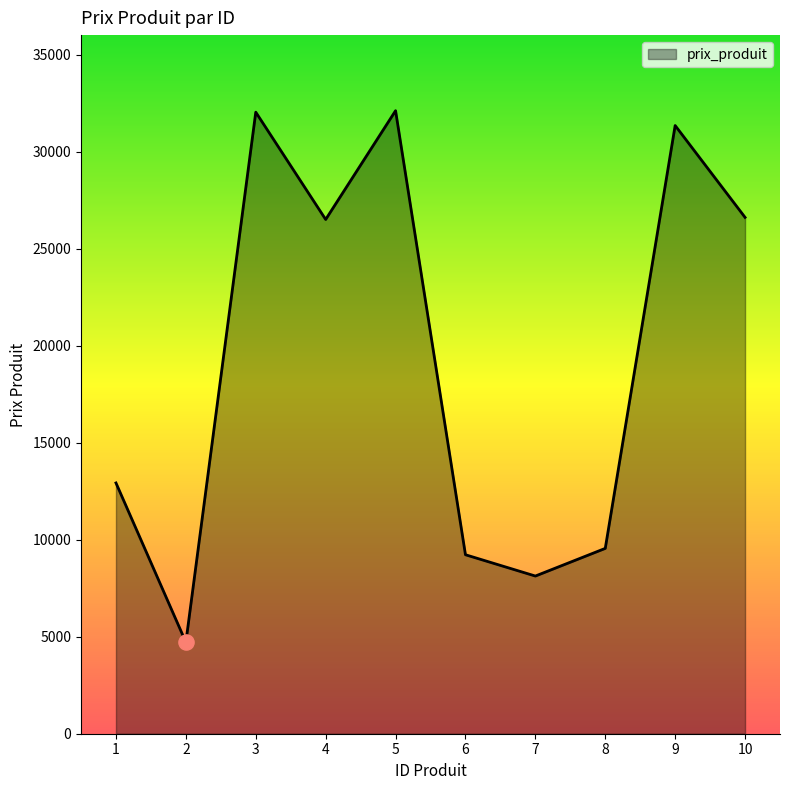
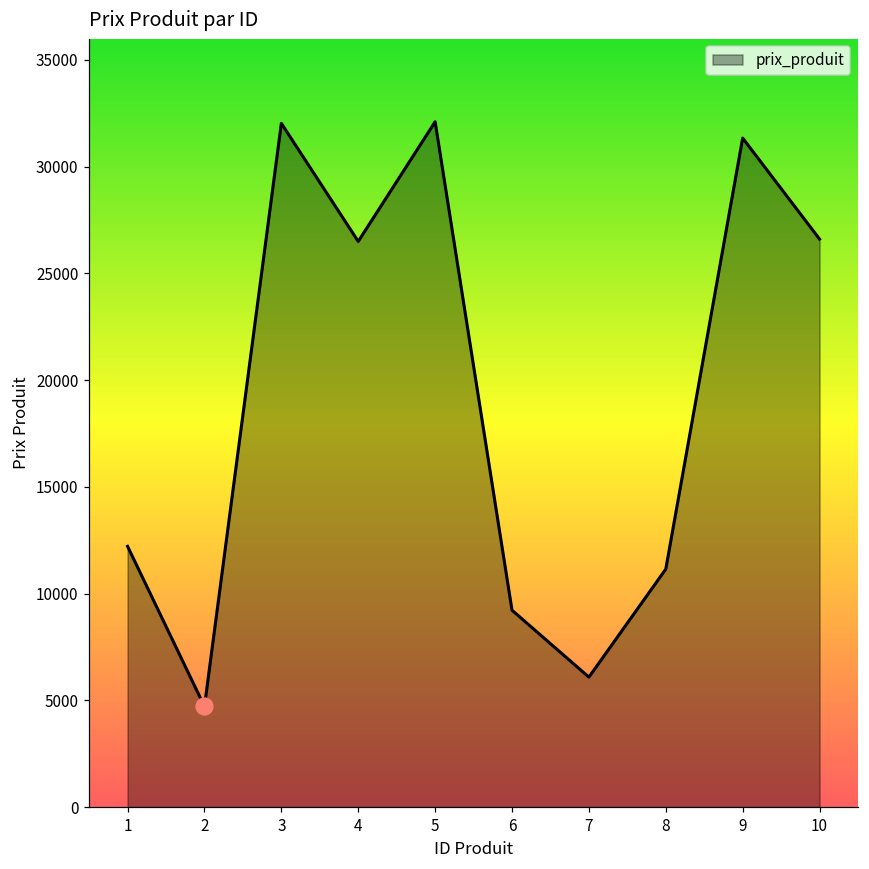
prix_produit, 1: 12900 -> 12200
prix_produit, 7: 8100 -> 6100
prix_produit, 8: 9600 -> 11100
